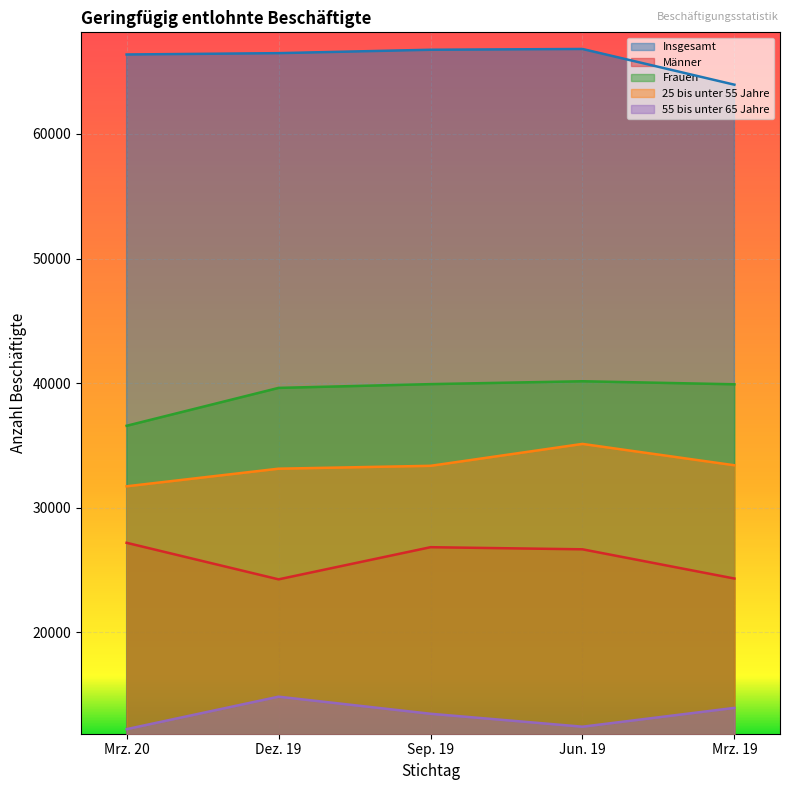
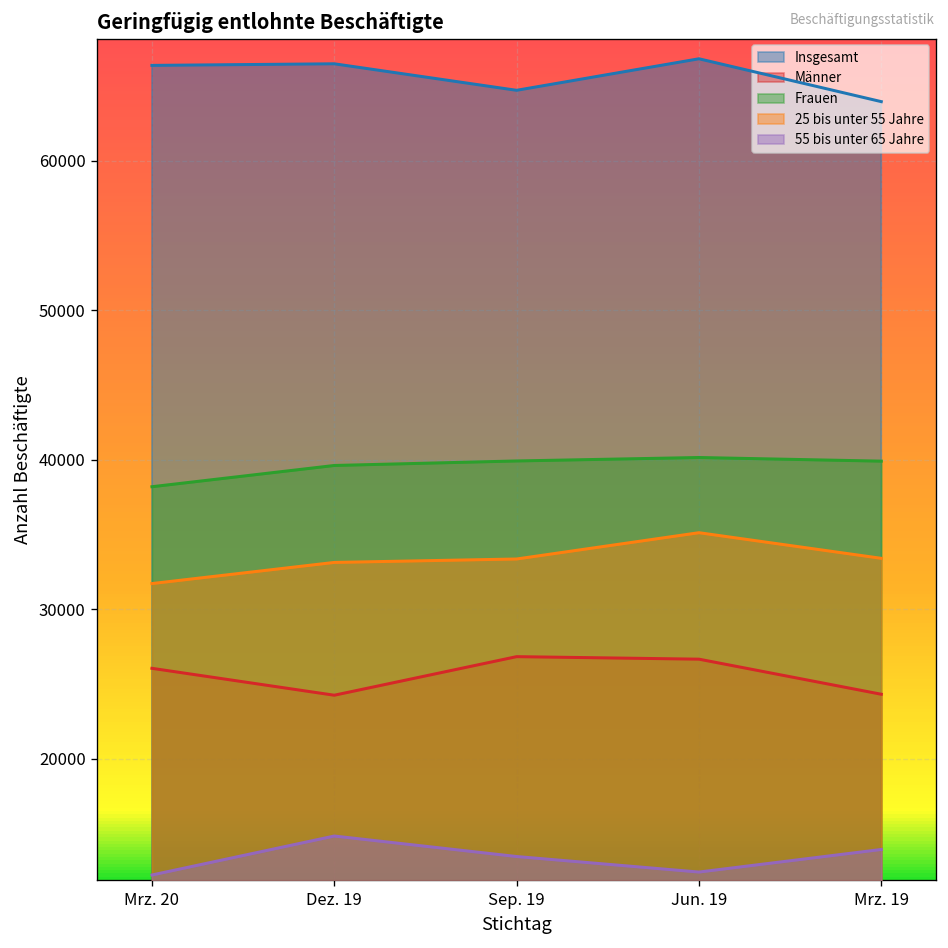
Männer, Mrz. 20: 27200 -> 26100
Frauen, Mrz. 20: 36600 -> 38200
Insgesamt, Sep. 19: 66800 -> 64700
